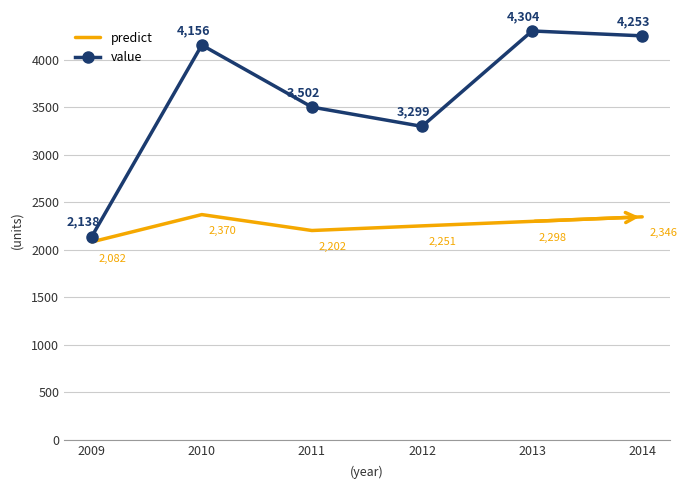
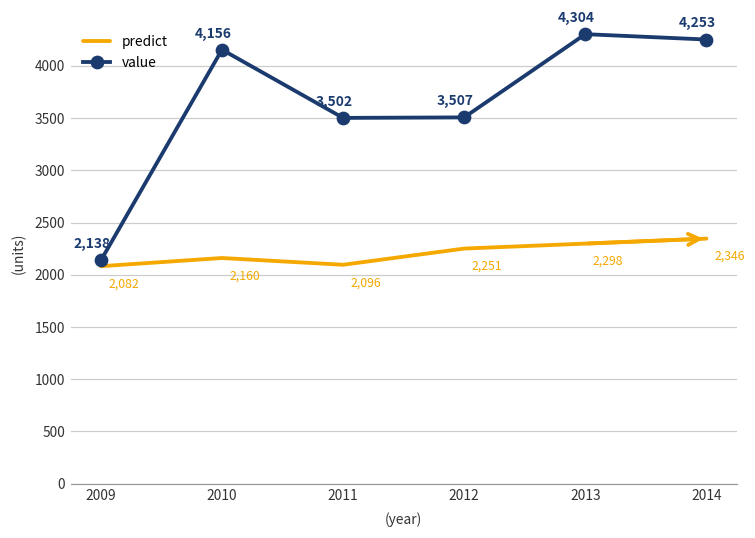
predict, 2010: 2,370 -> 2,160
predict, 2011: 2,202 -> 2,096
value, 2012: 3,299 -> 3,507
